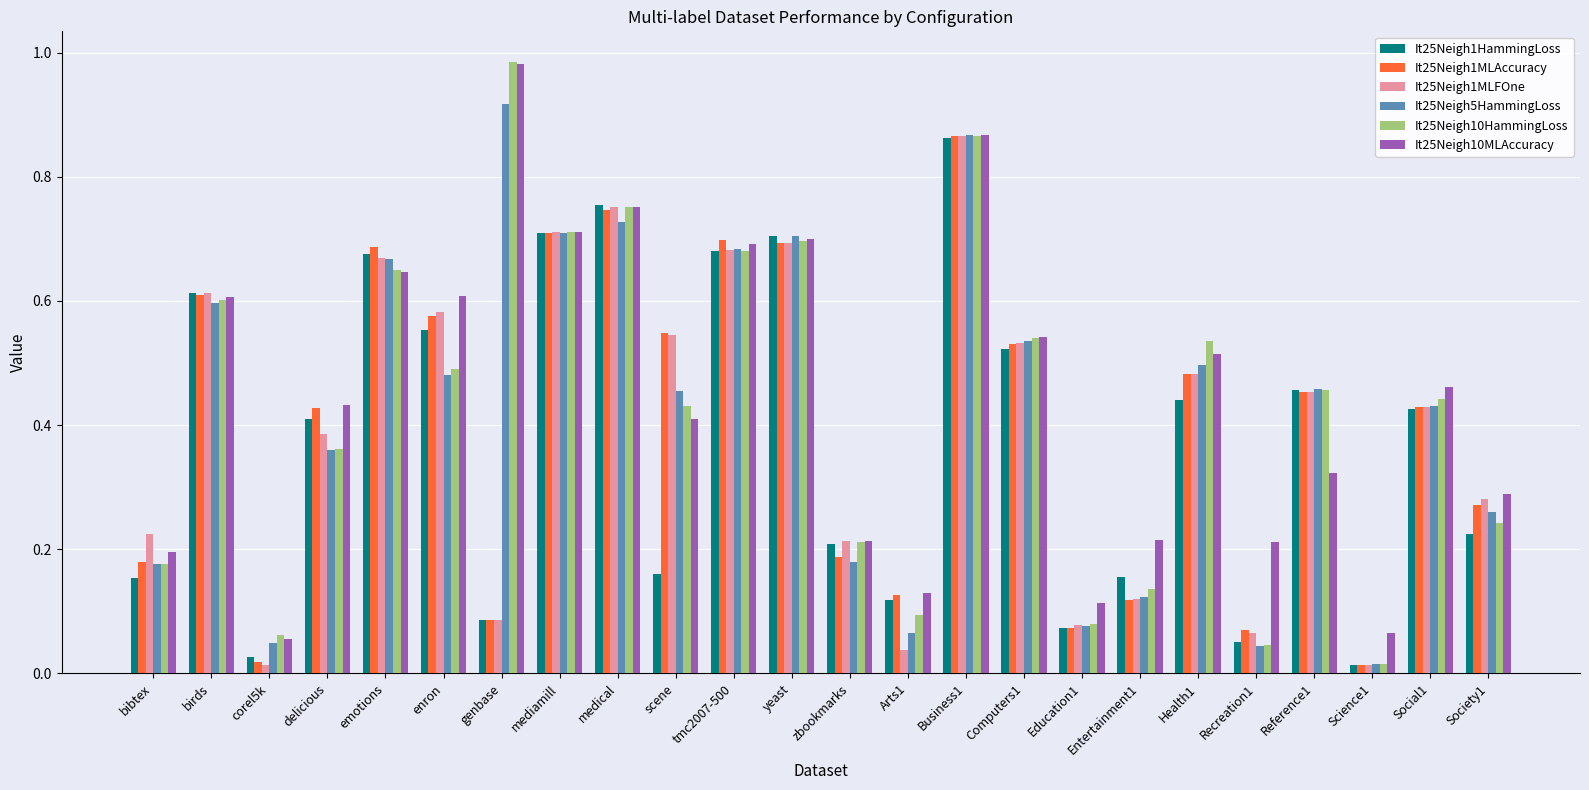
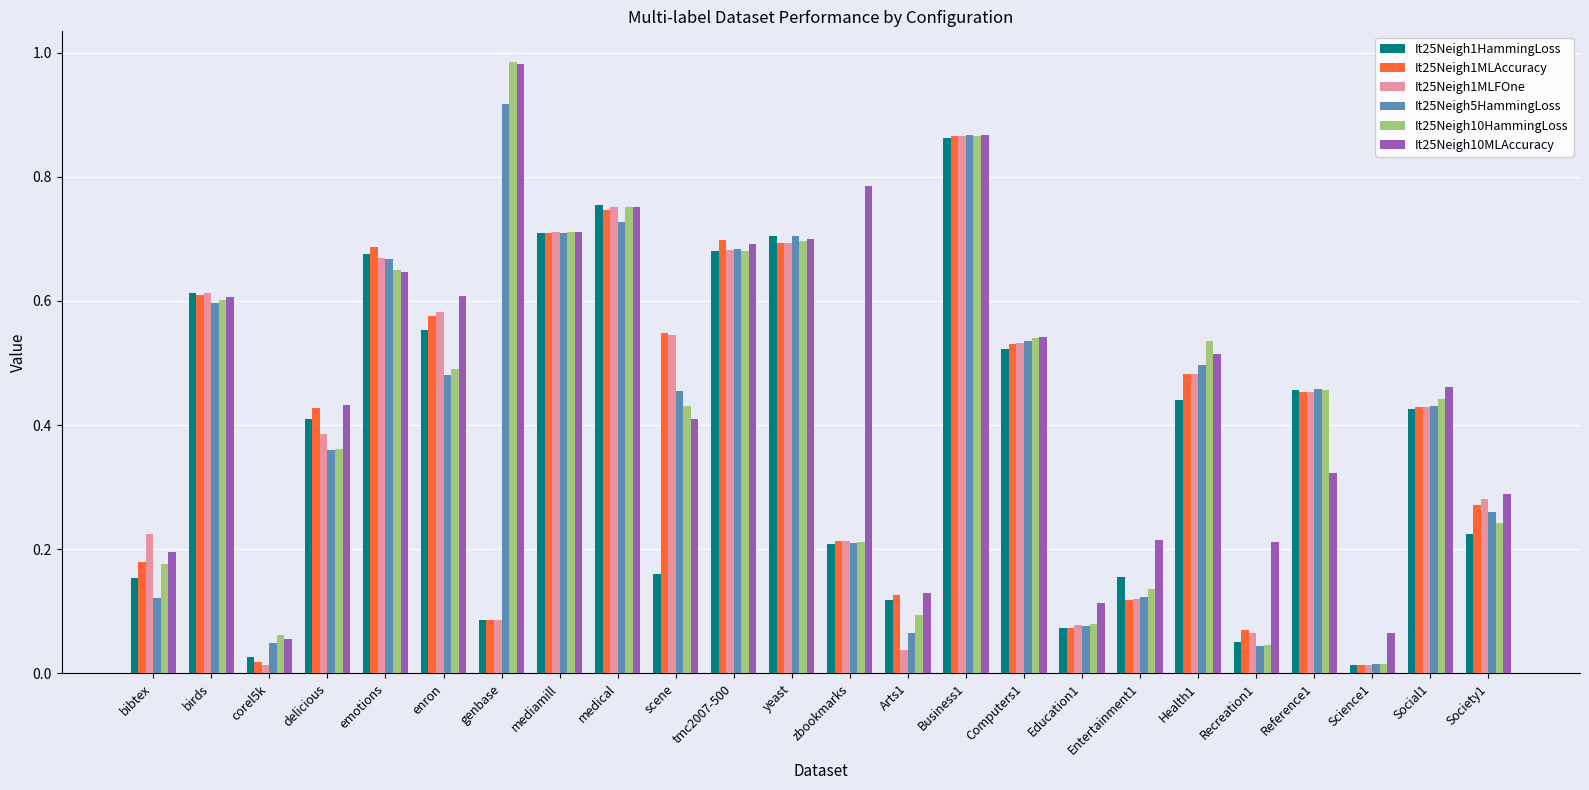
It25Neigh5HammingLoss, bibtex: 0.18 -> 0.12
It25Neigh1MLAccuracy, zbookmarks: 0.19 -> 0.21
It25Neigh5HammingLoss, zbookmarks: 0.18 -> 0.21
It25Neigh10MLAccuracy, zbookmarks: 0.21 -> 0.79
